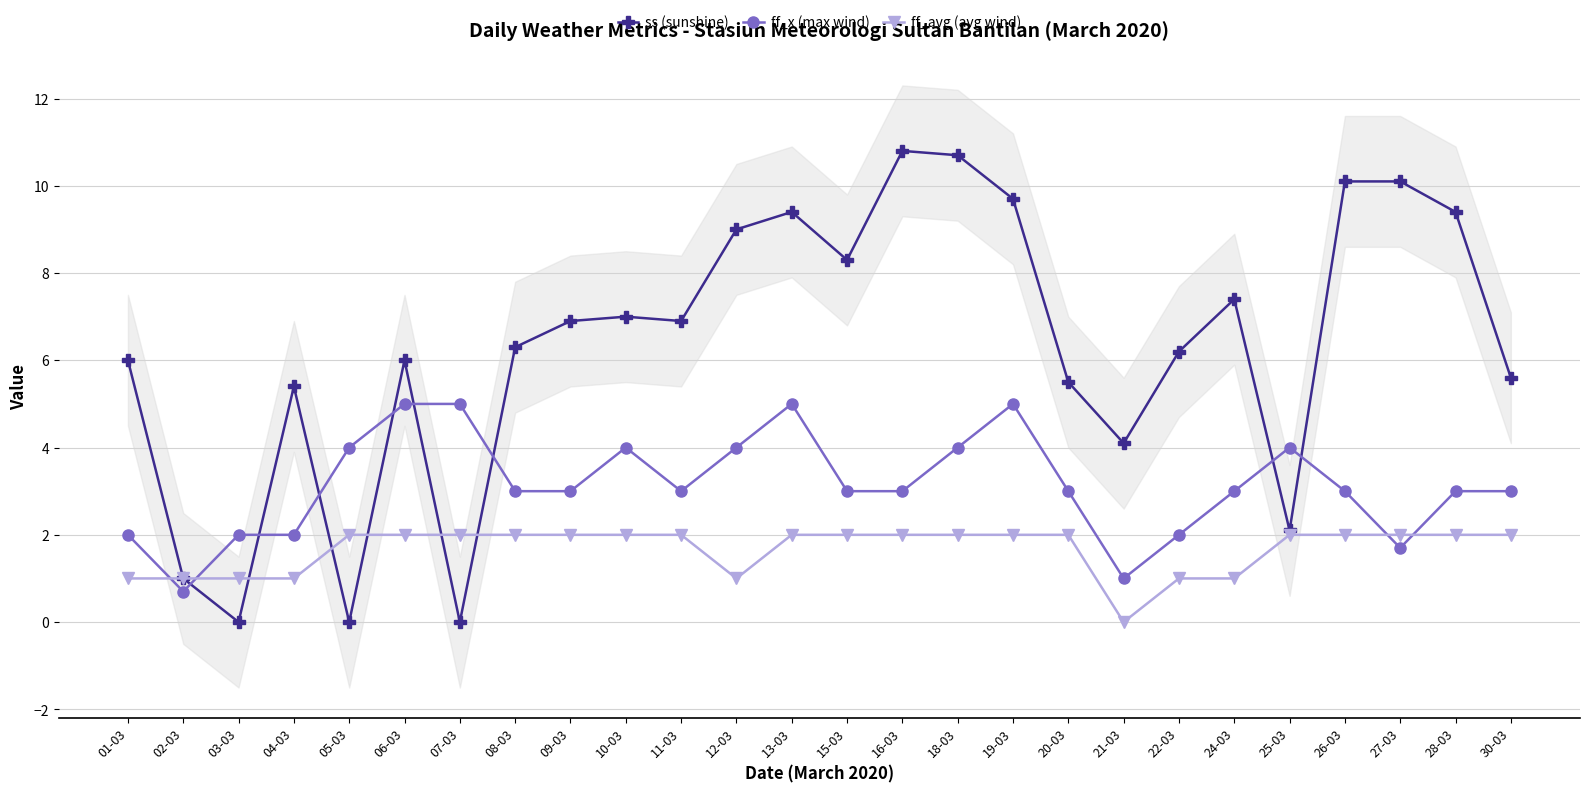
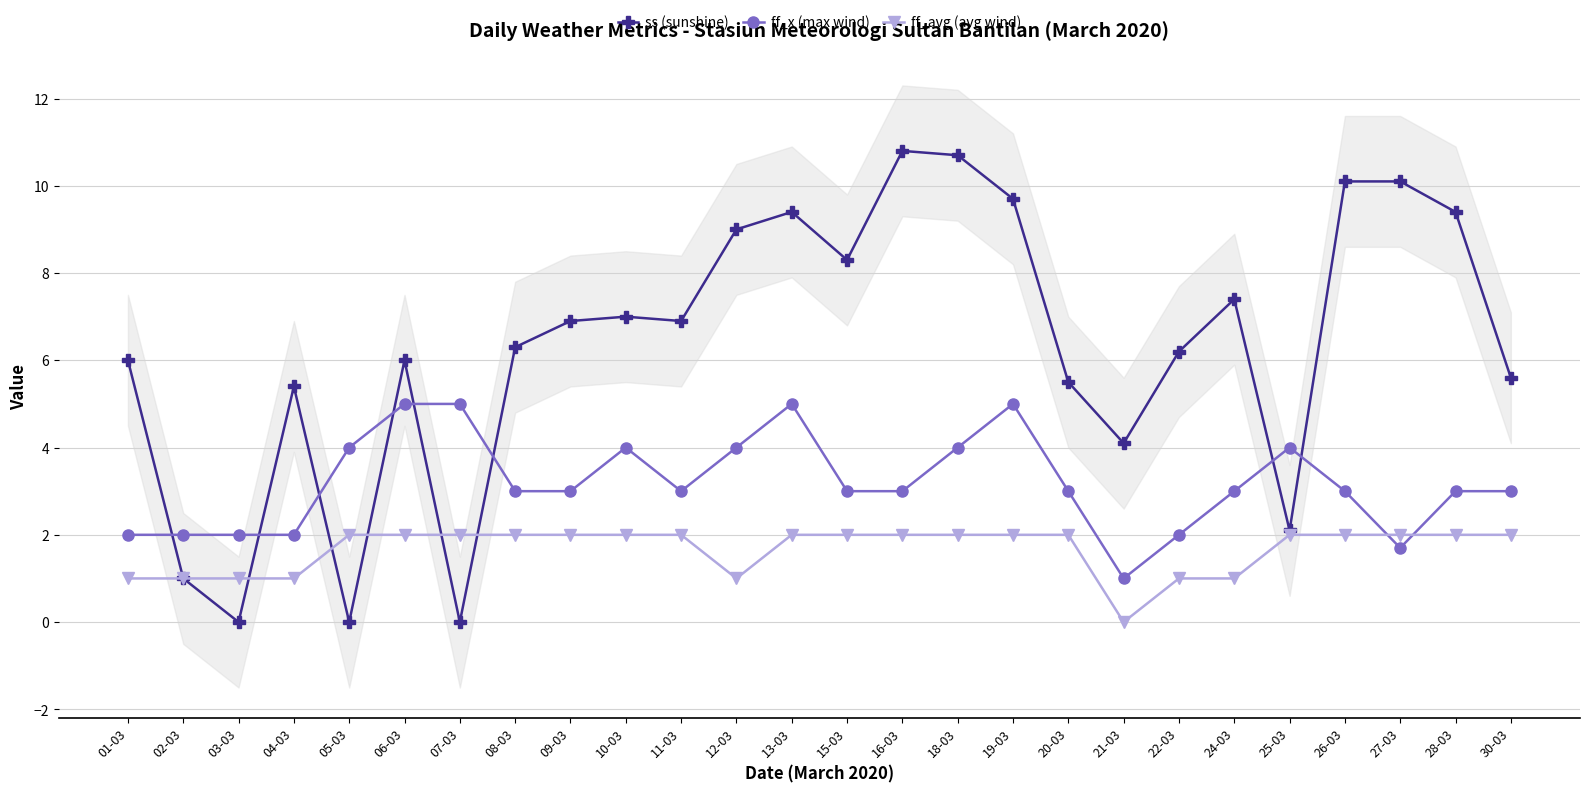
ff_x (max wind), 02-03: 0.7 -> 2.0
